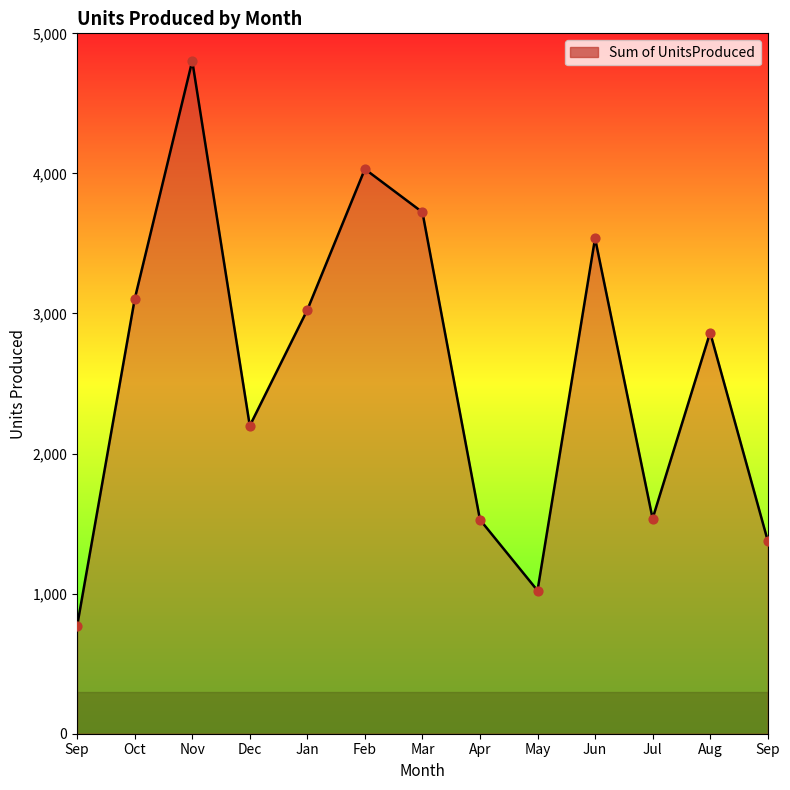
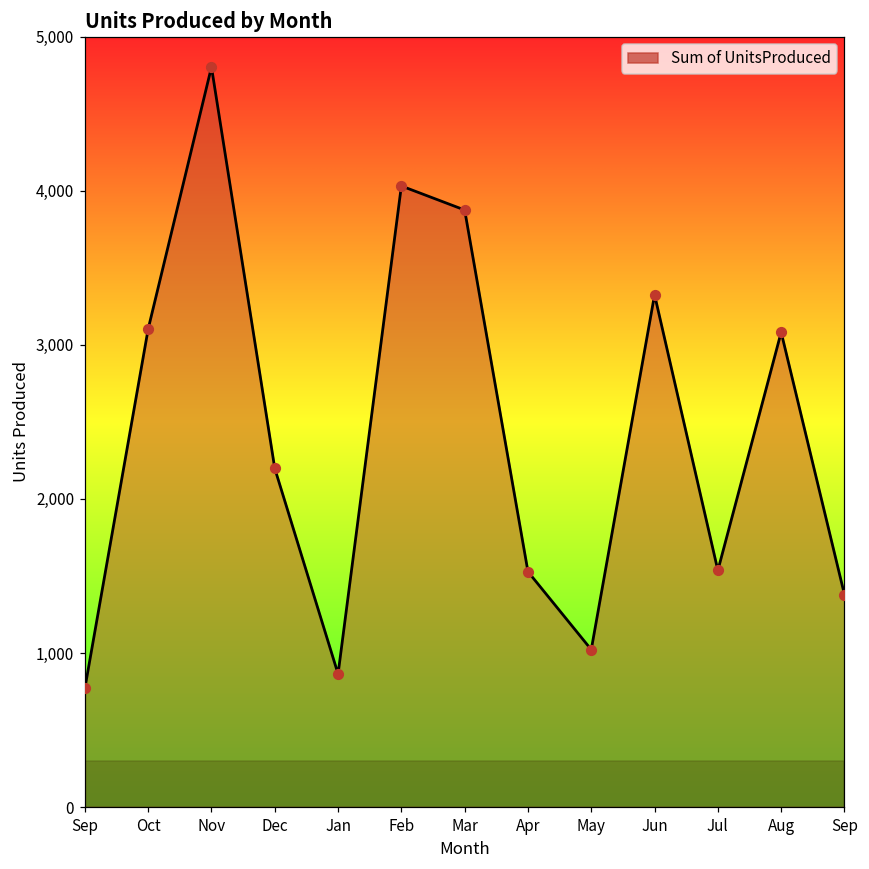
Jan: 3,030 -> 860
Mar: 3,720 -> 3,880
Jun: 3,540 -> 3,330
Aug: 2,860 -> 3,080
